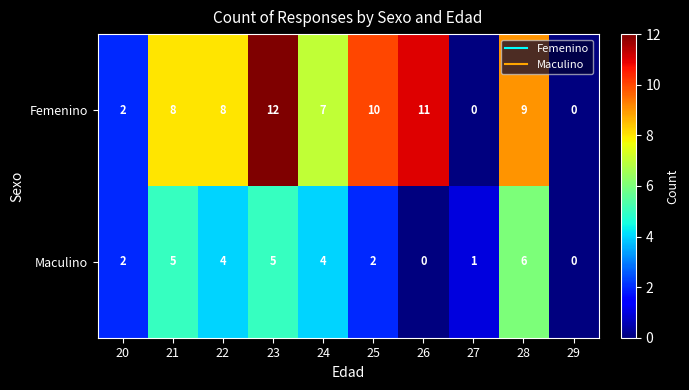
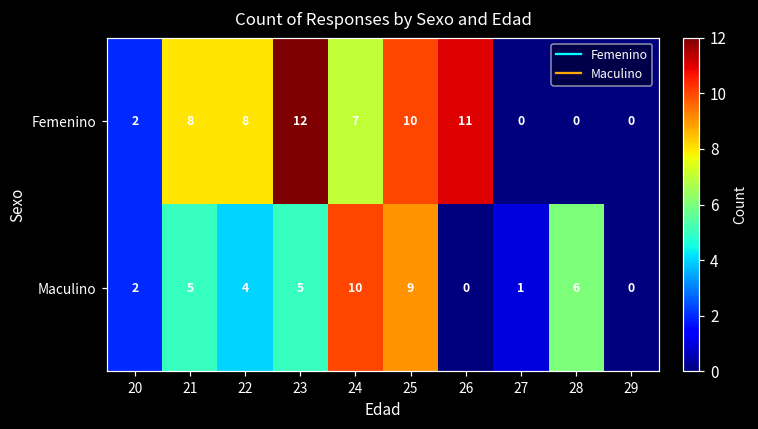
Femenino, 28: 9 -> 0
Maculino, 24: 4 -> 10
Maculino, 25: 2 -> 9
